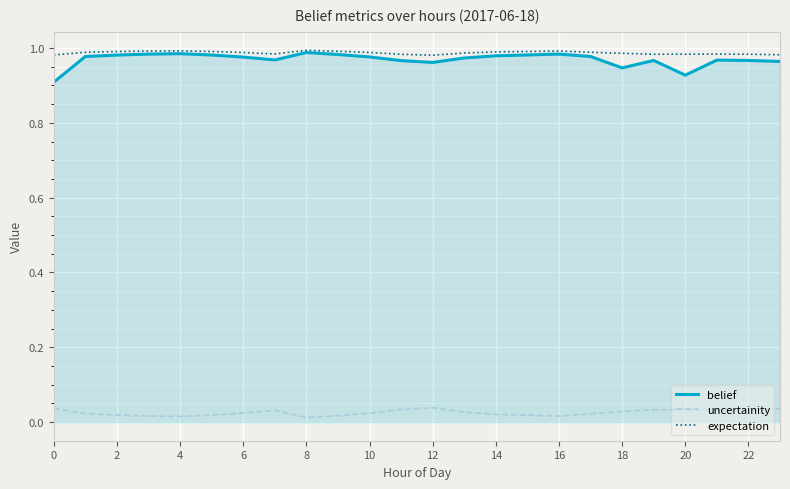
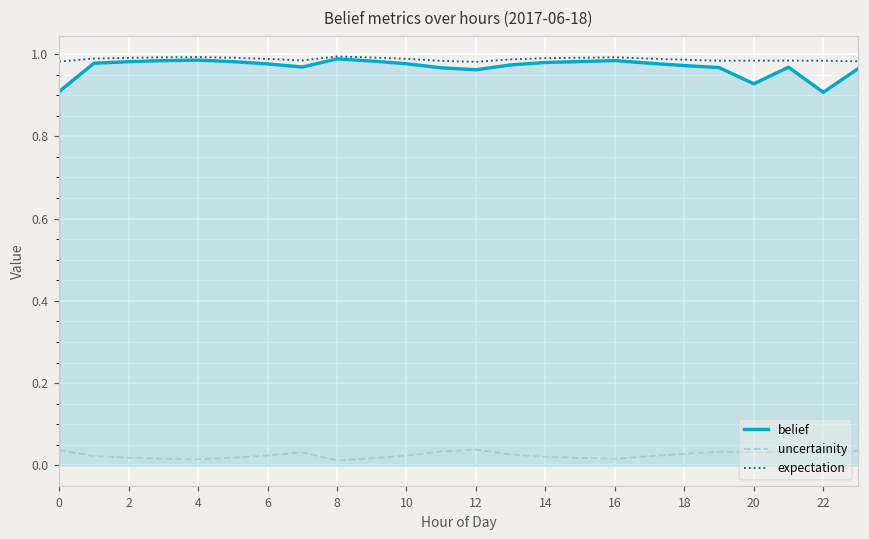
belief, 18: 0.95 -> 0.97
belief, 22: 0.97 -> 0.91
